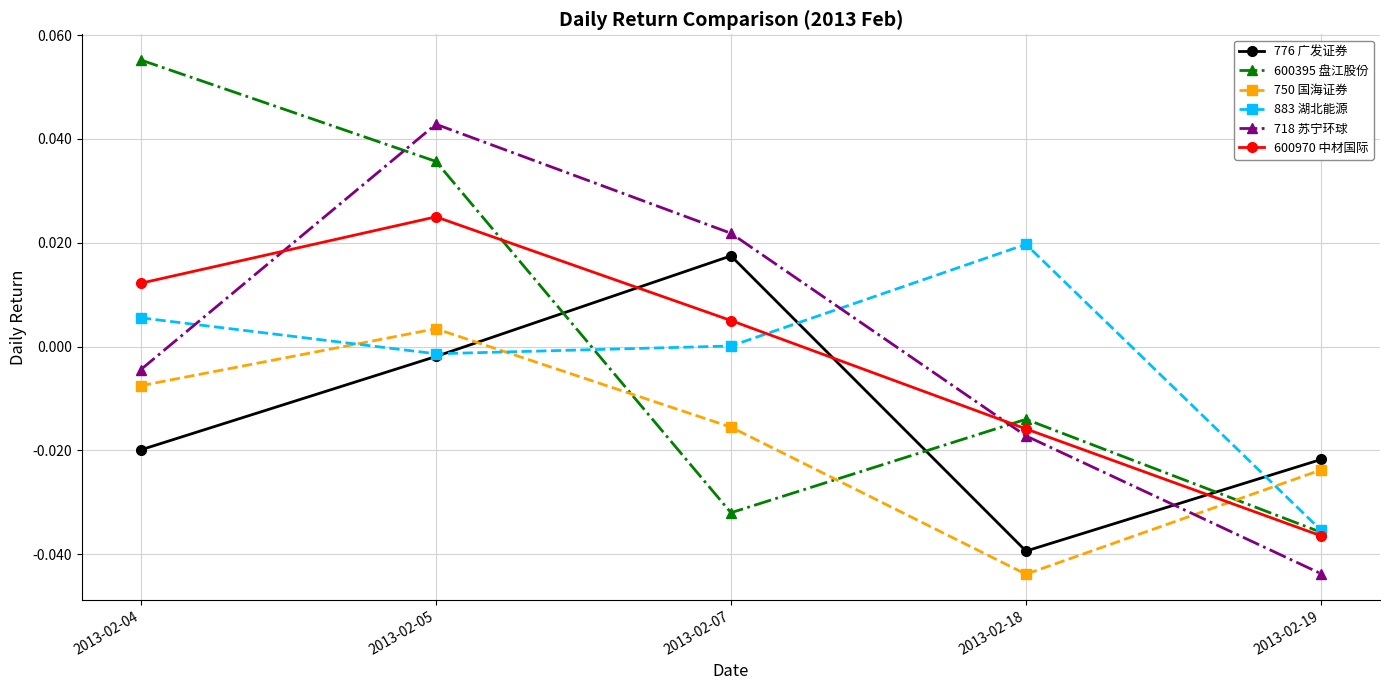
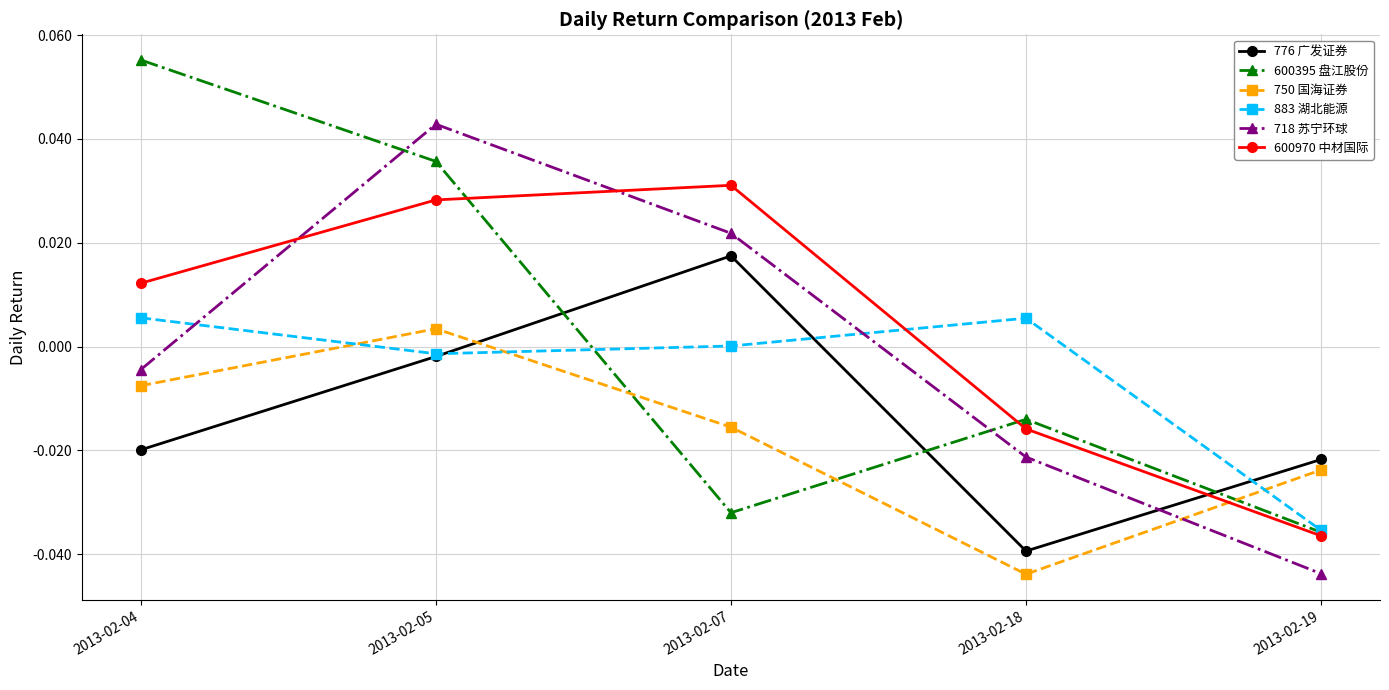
600970 中材国际, 2013-02-05: 0.025 -> 0.028
600970 中材国际, 2013-02-07: 0.005 -> 0.031
883 湖北能源, 2013-02-18: 0.020 -> 0.005
718 苏宁环球, 2013-02-18: -0.017 -> -0.021
